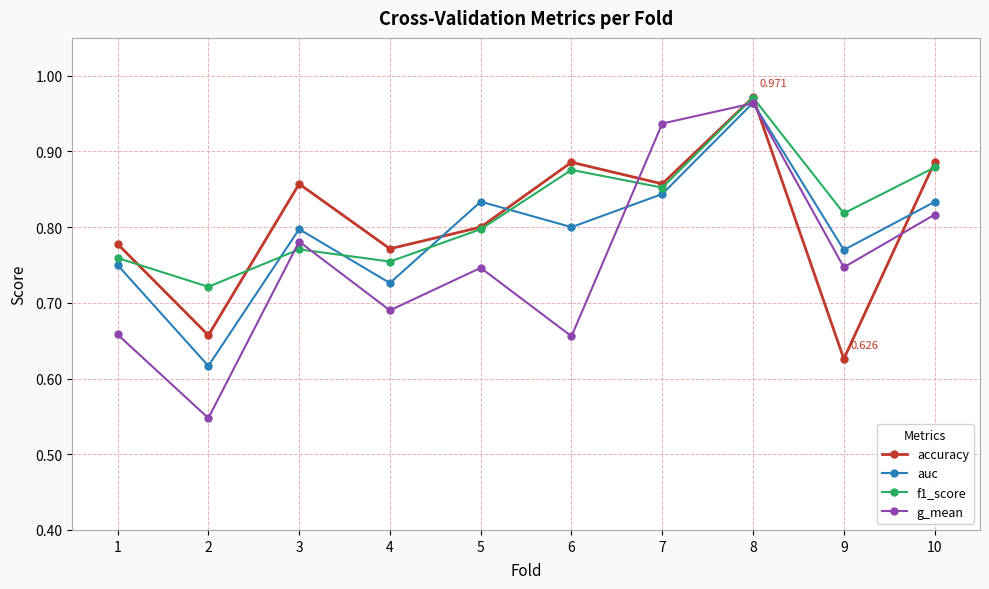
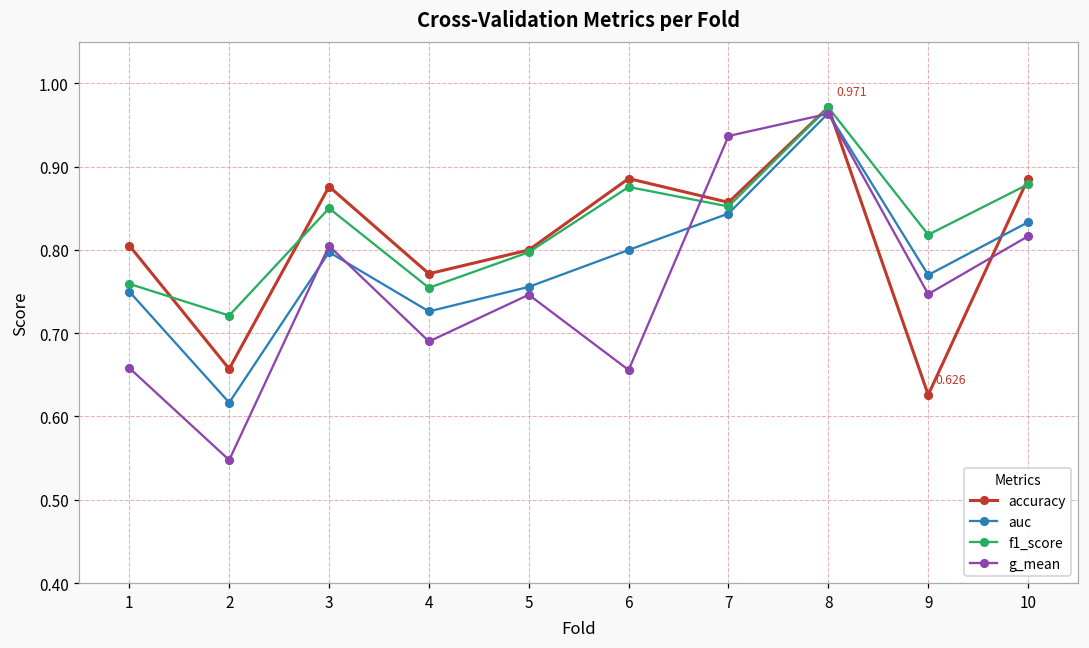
accuracy, 1: 0.78 -> 0.81
accuracy, 3: 0.86 -> 0.88
f1_score, 3: 0.77 -> 0.85
g_mean, 3: 0.78 -> 0.80
auc, 5: 0.83 -> 0.76
